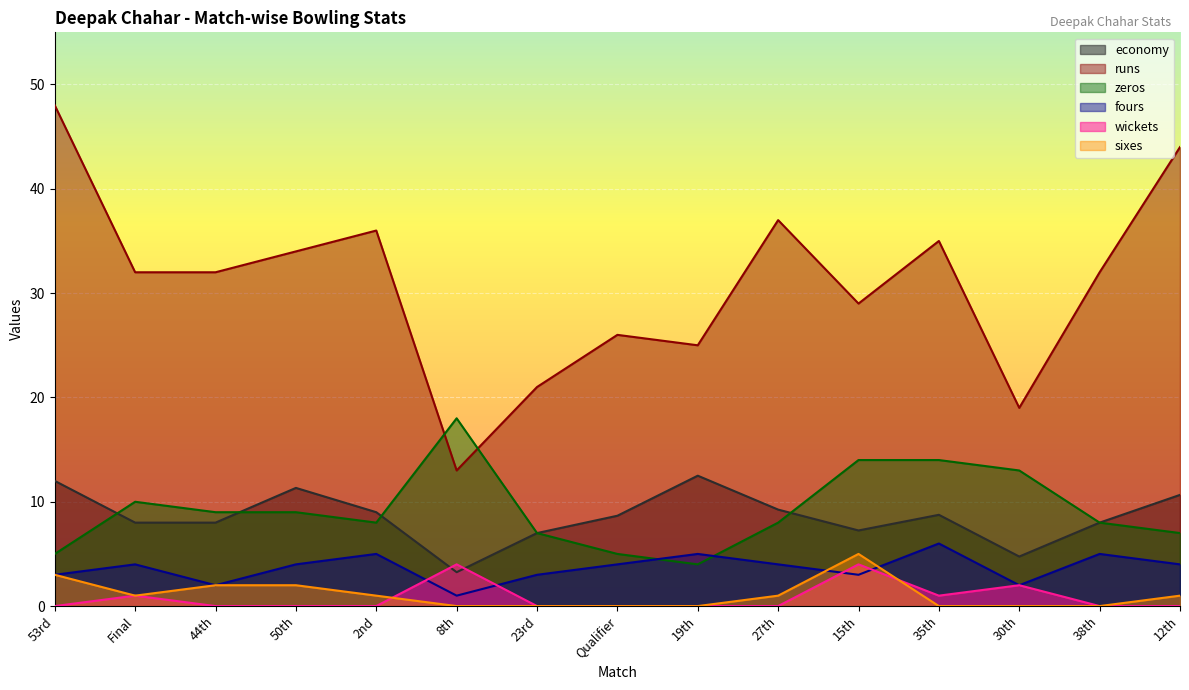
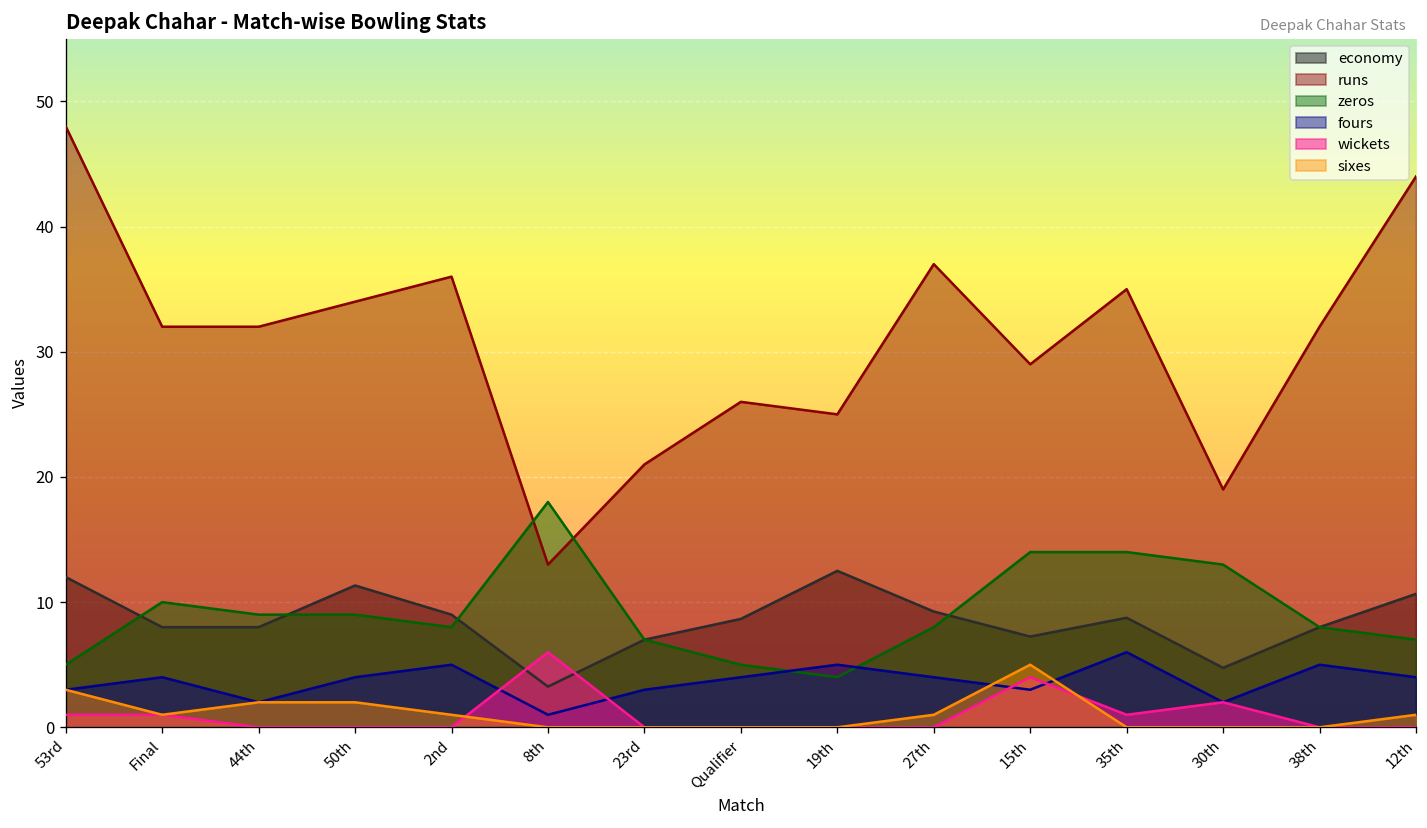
wickets, 53rd: 0 -> 1
wickets, 8th: 4 -> 6
